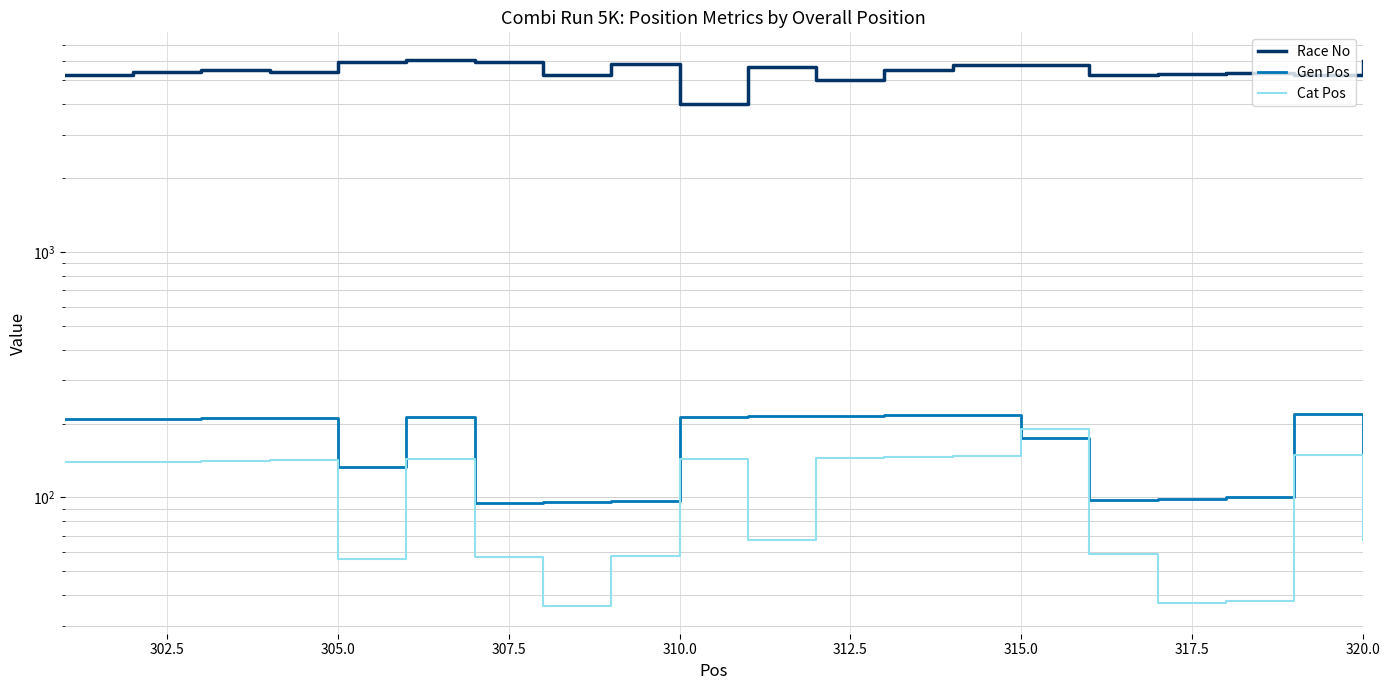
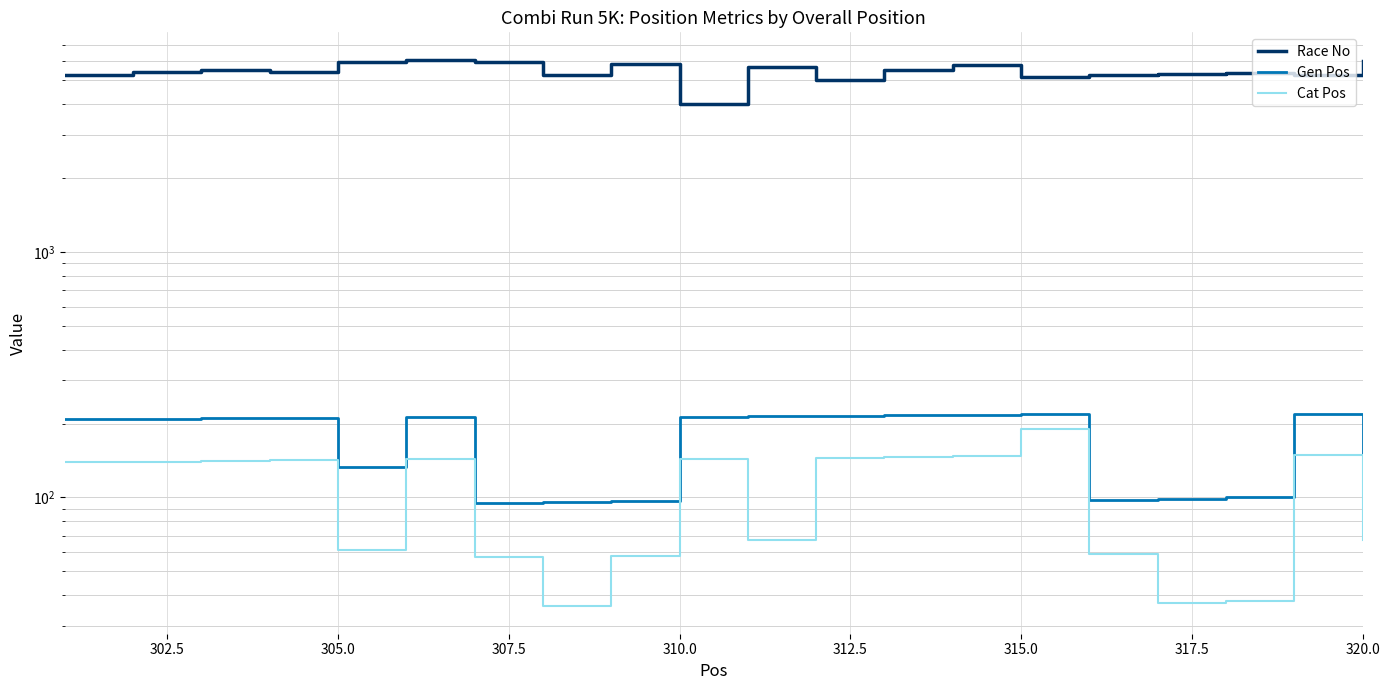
Cat Pos, 305.0: 56 -> 61
Race No, 315.0: 5800 -> 5200
Gen Pos, 315.0: 170 -> 220
